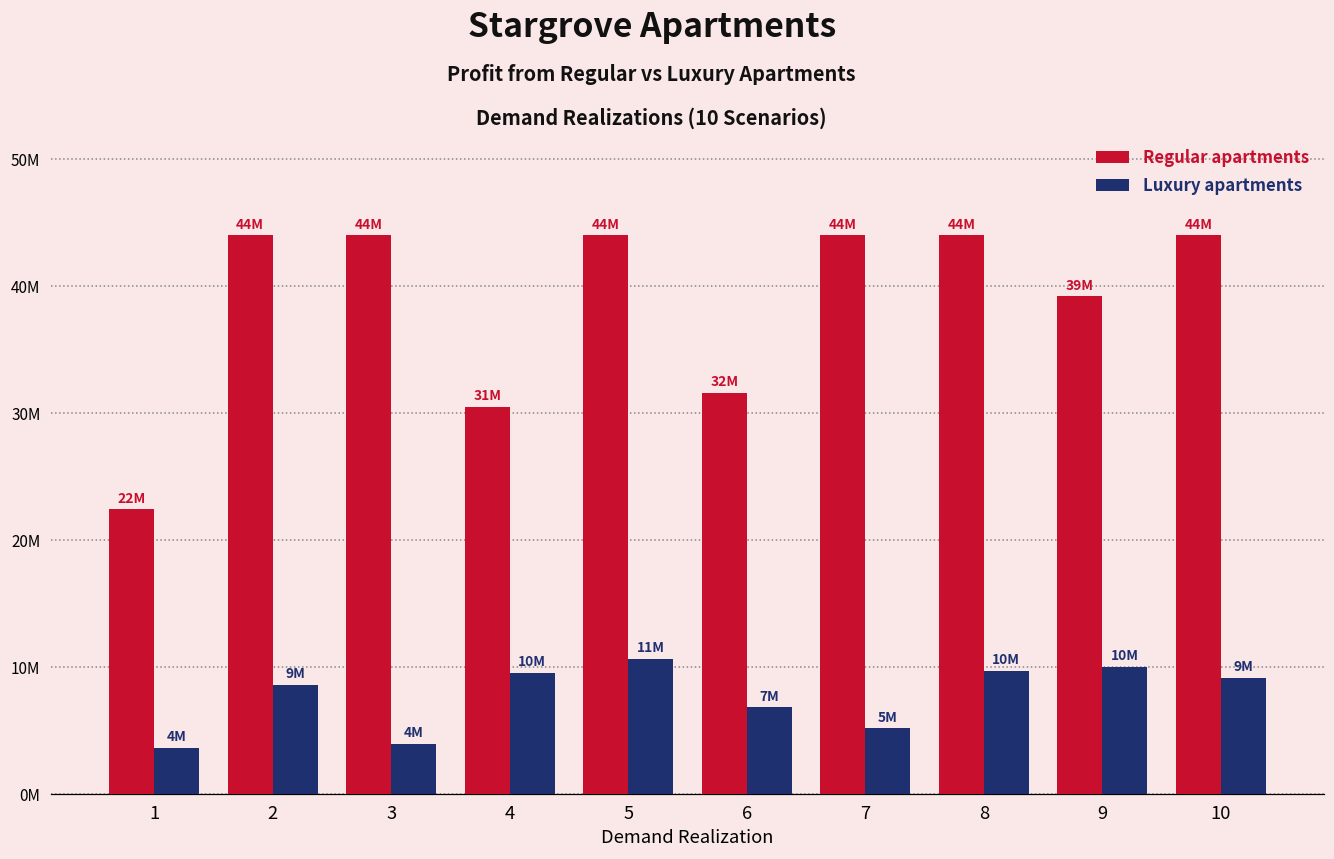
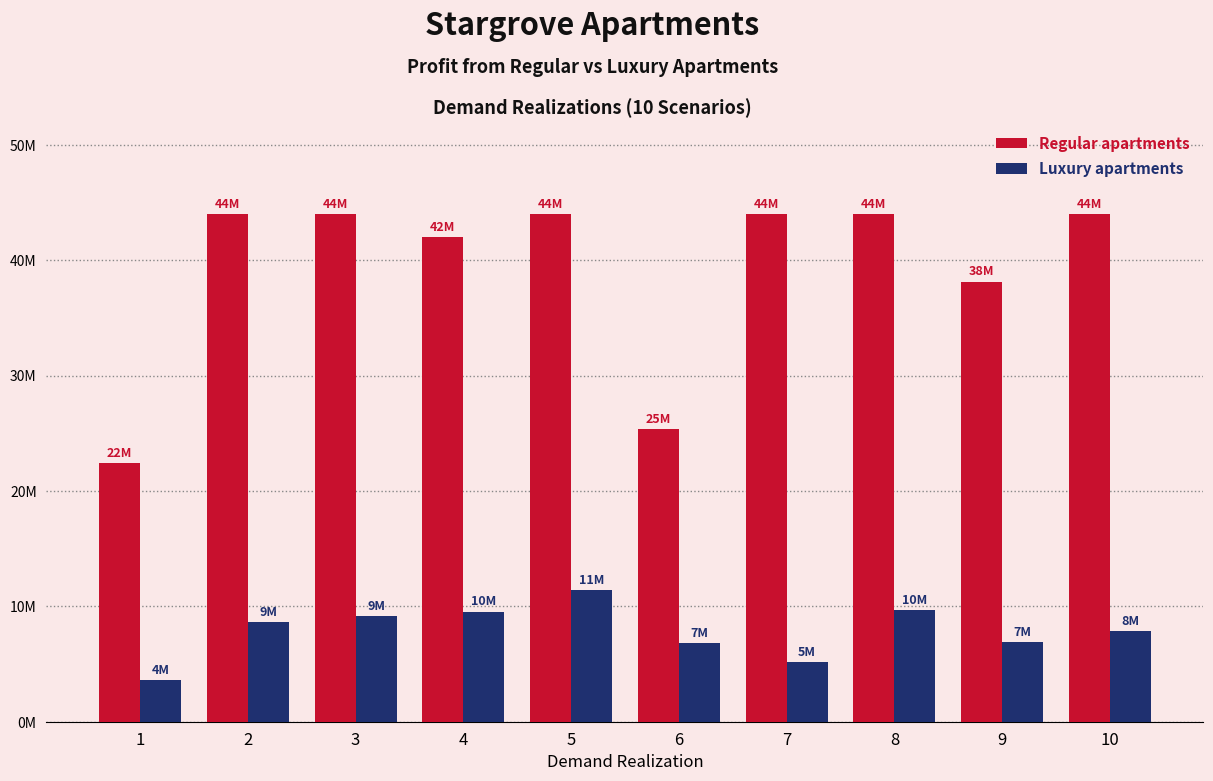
Luxury apartments, 3: 4M -> 9M
Regular apartments, 4: 31M -> 42M
Luxury apartments, 5: 10700000 -> 11400000
Regular apartments, 6: 32M -> 25M
Regular apartments, 9: 39M -> 38M
Luxury apartments, 9: 10M -> 7M
Luxury apartments, 10: 9M -> 8M
